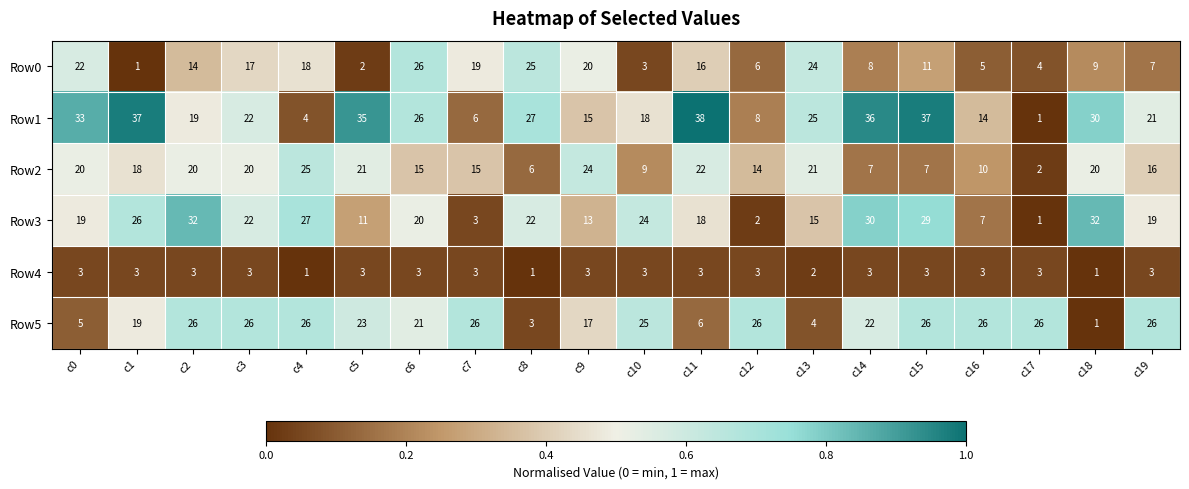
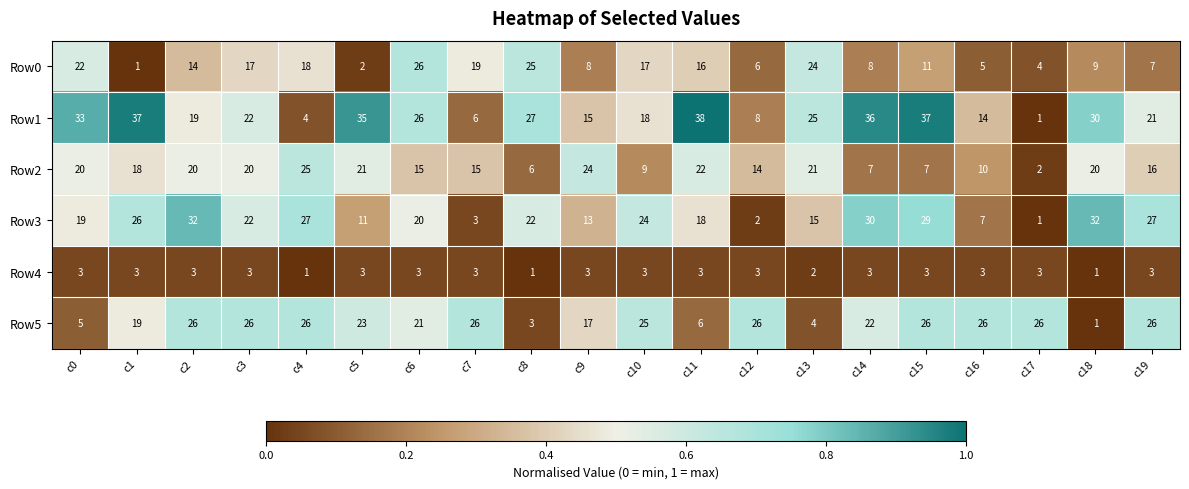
Row0, c9: 20 -> 8
Row0, c10: 3 -> 17
Row3, c19: 19 -> 27
